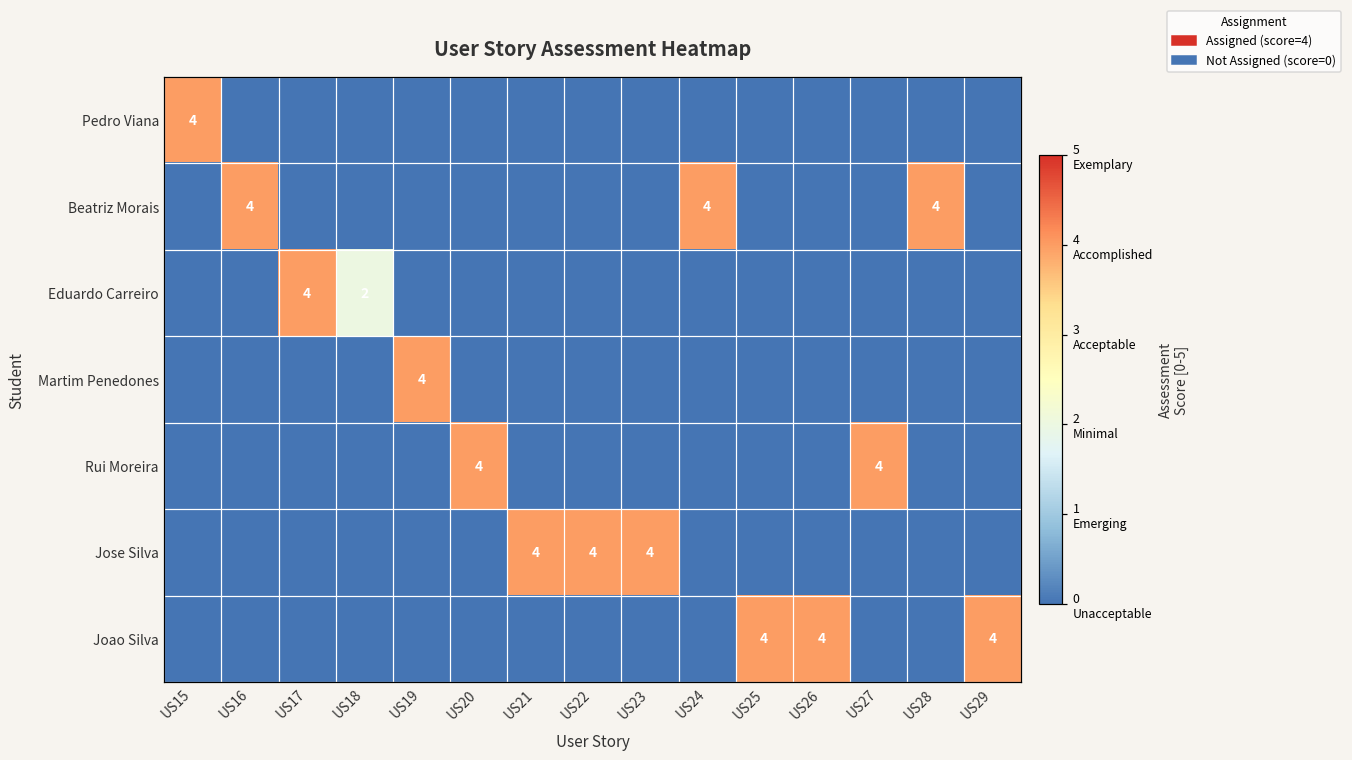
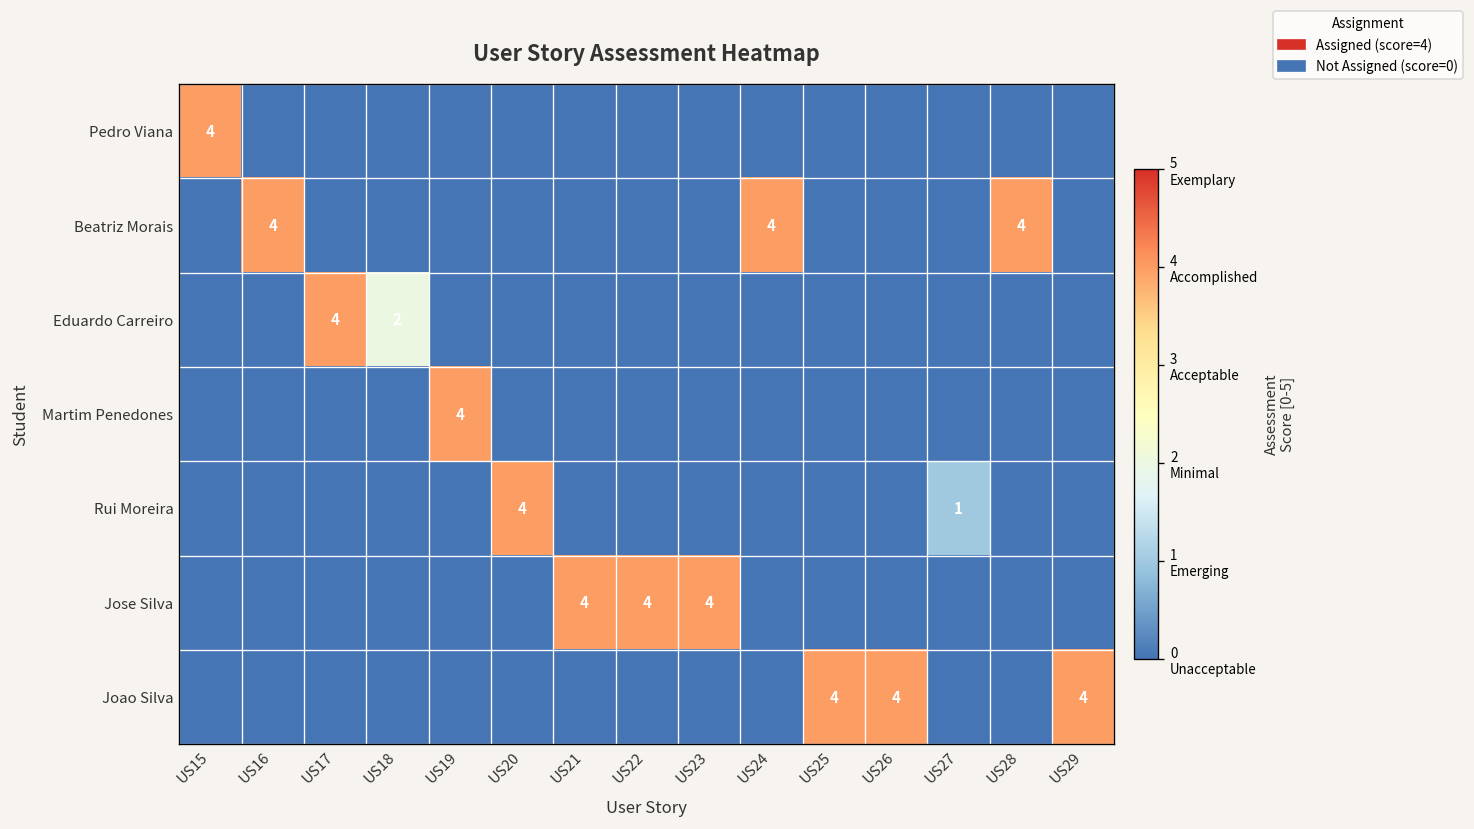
Rui Moreira, US27: 4 -> 1
